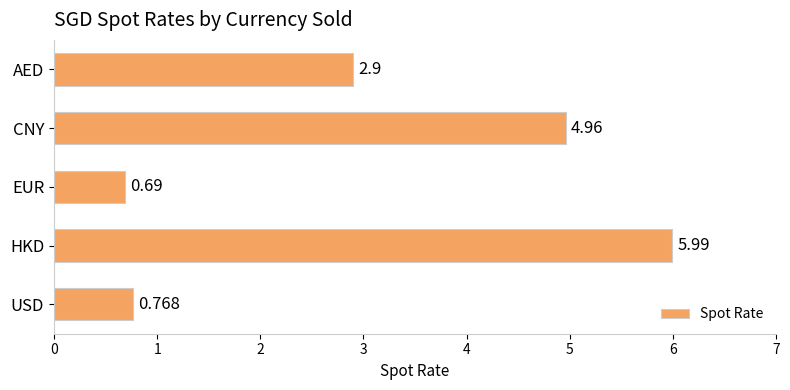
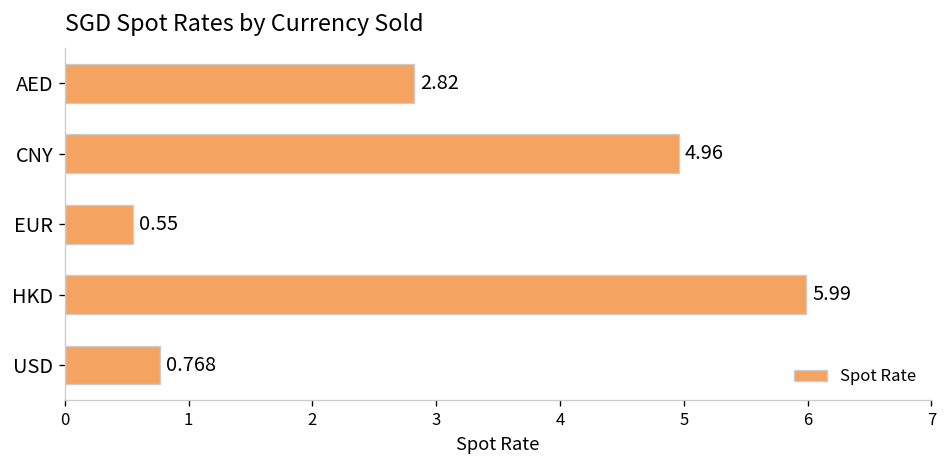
AED: 2.9 -> 2.82
EUR: 0.69 -> 0.55
